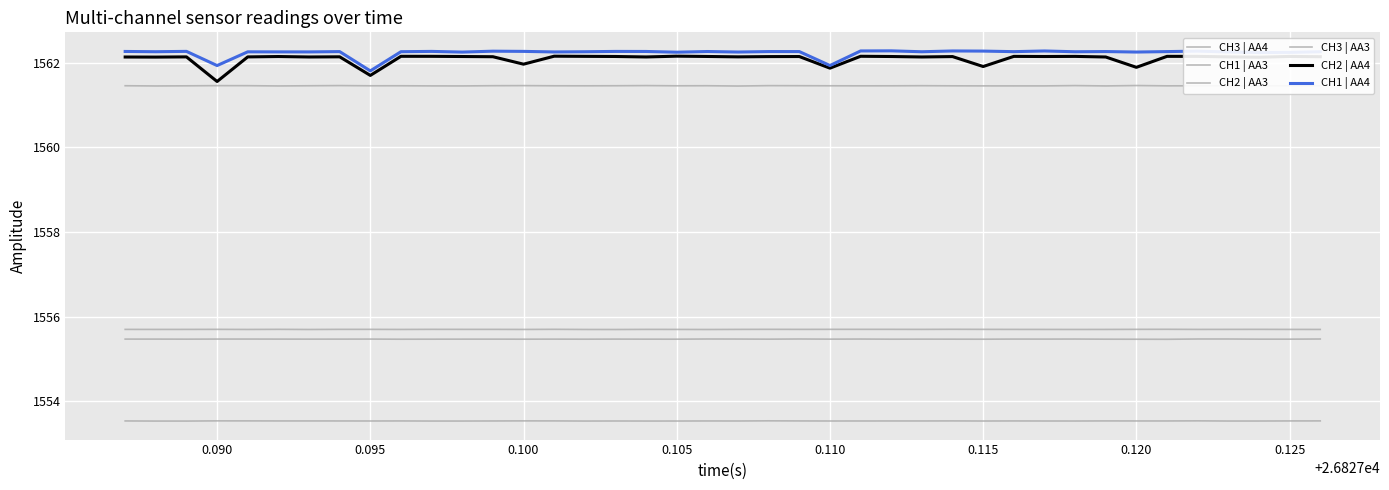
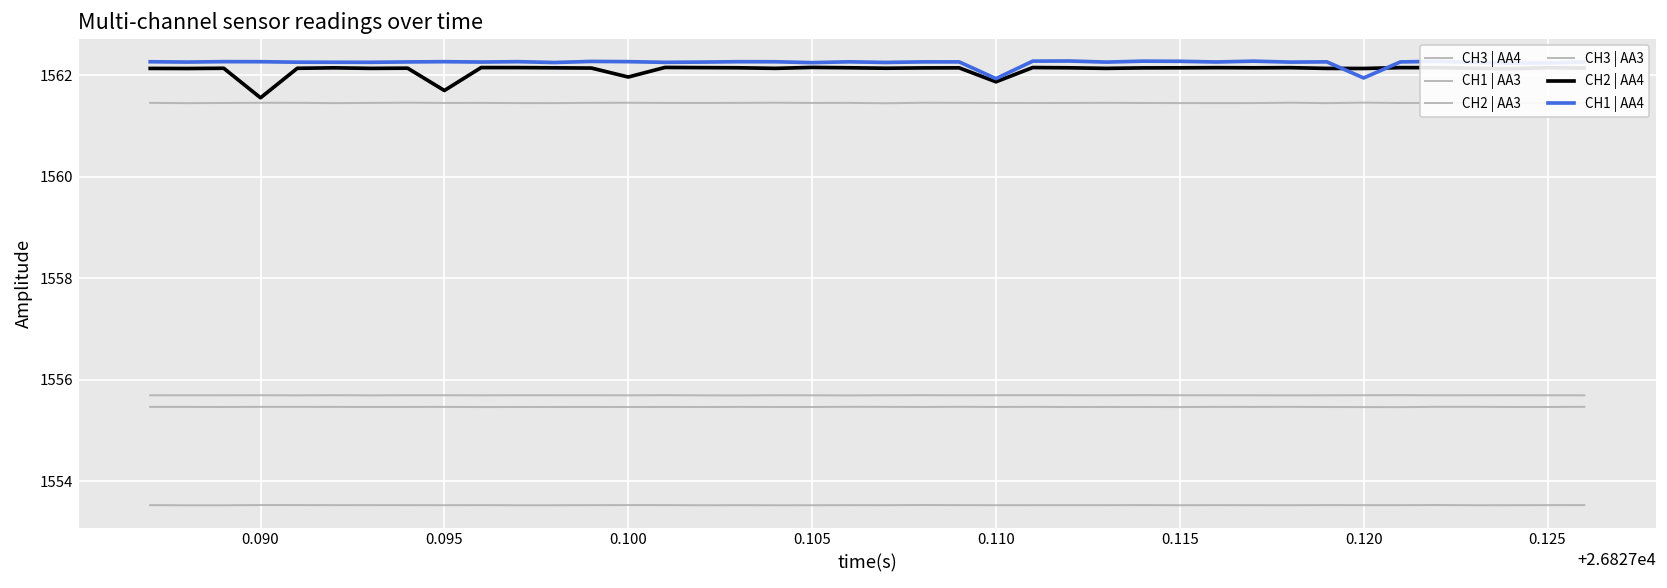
CH1 | AA4, 0.090: 1561.9 -> 1562.3
CH1 | AA4, 0.095: 1561.8 -> 1562.3
CH2 | AA4, 0.115: 1561.9 -> 1562.1
CH2 | AA4, 0.120: 1561.9 -> 1562.1
CH1 | AA4, 0.120: 1562.2 -> 1561.9
